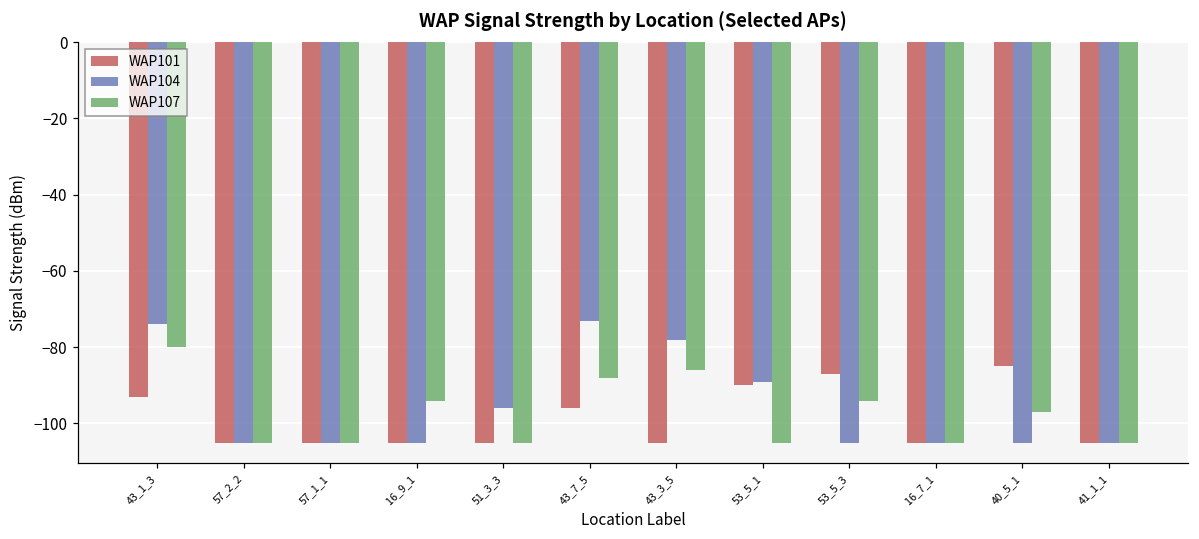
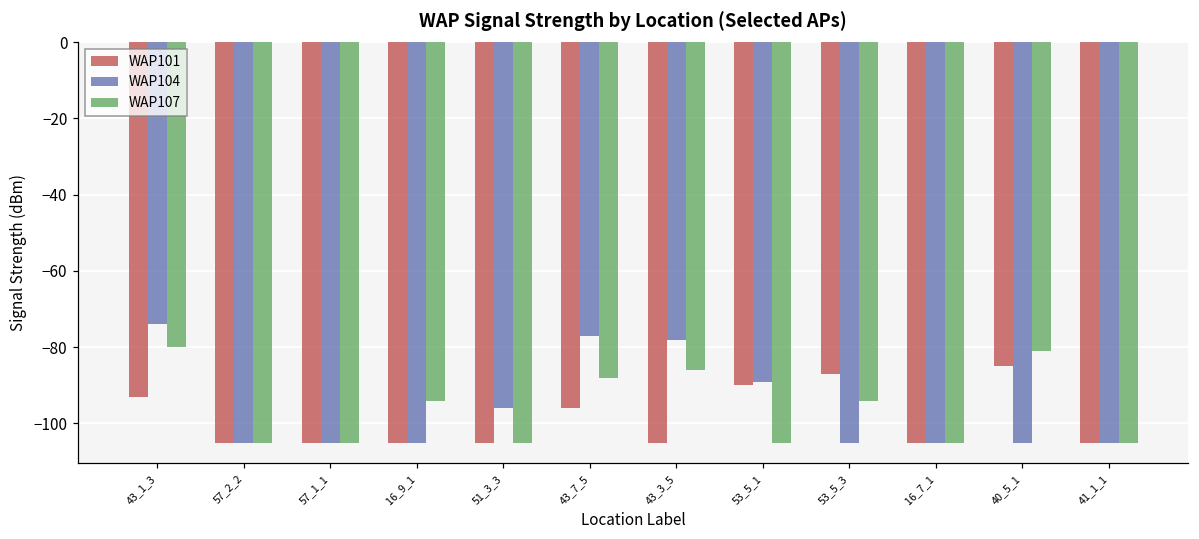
WAP104, 43_7_5: -73 -> -77
WAP107, 40_5_1: -97 -> -81
